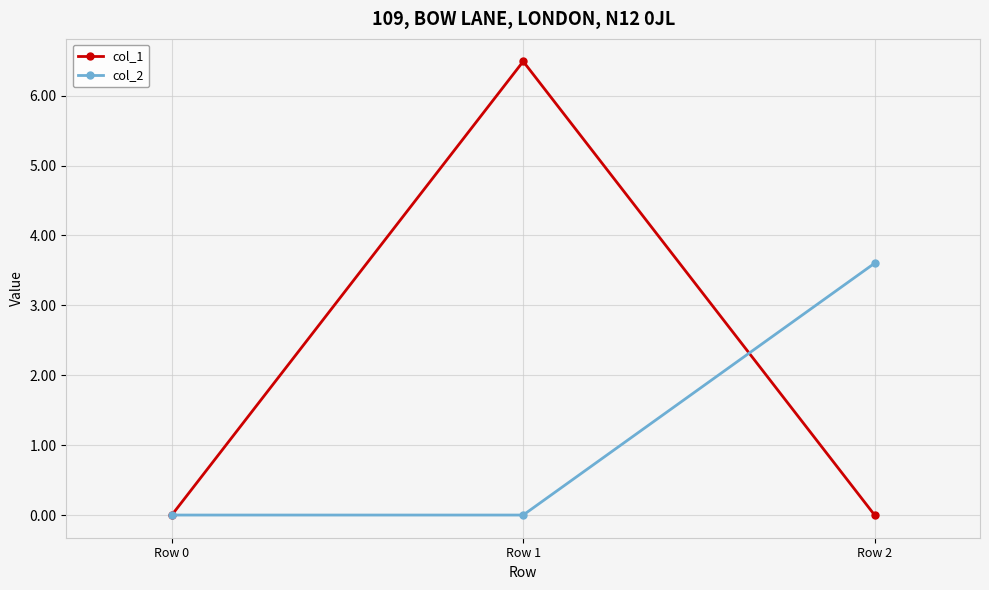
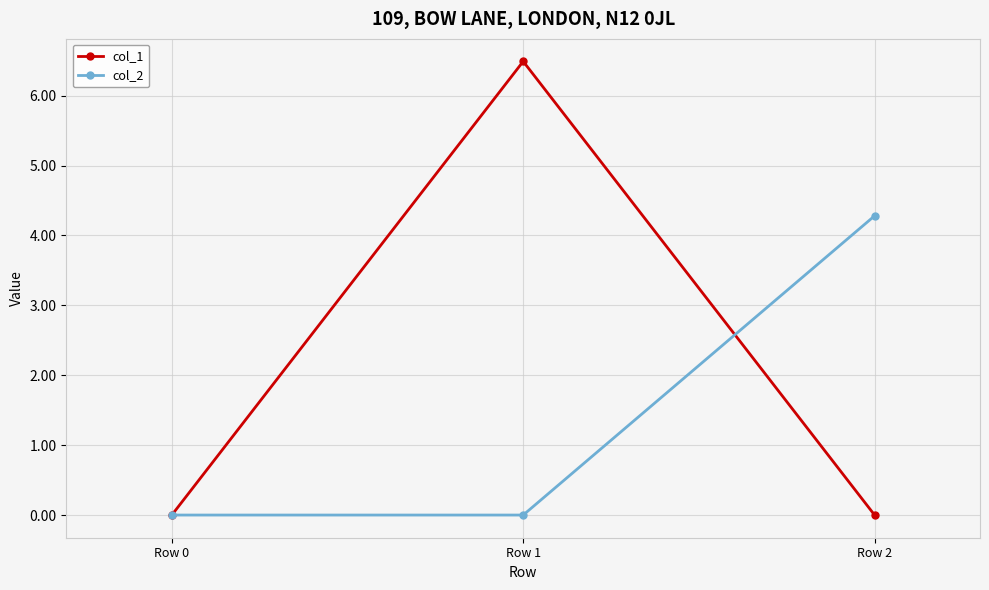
col_2, Row 2: 3.6 -> 4.3
